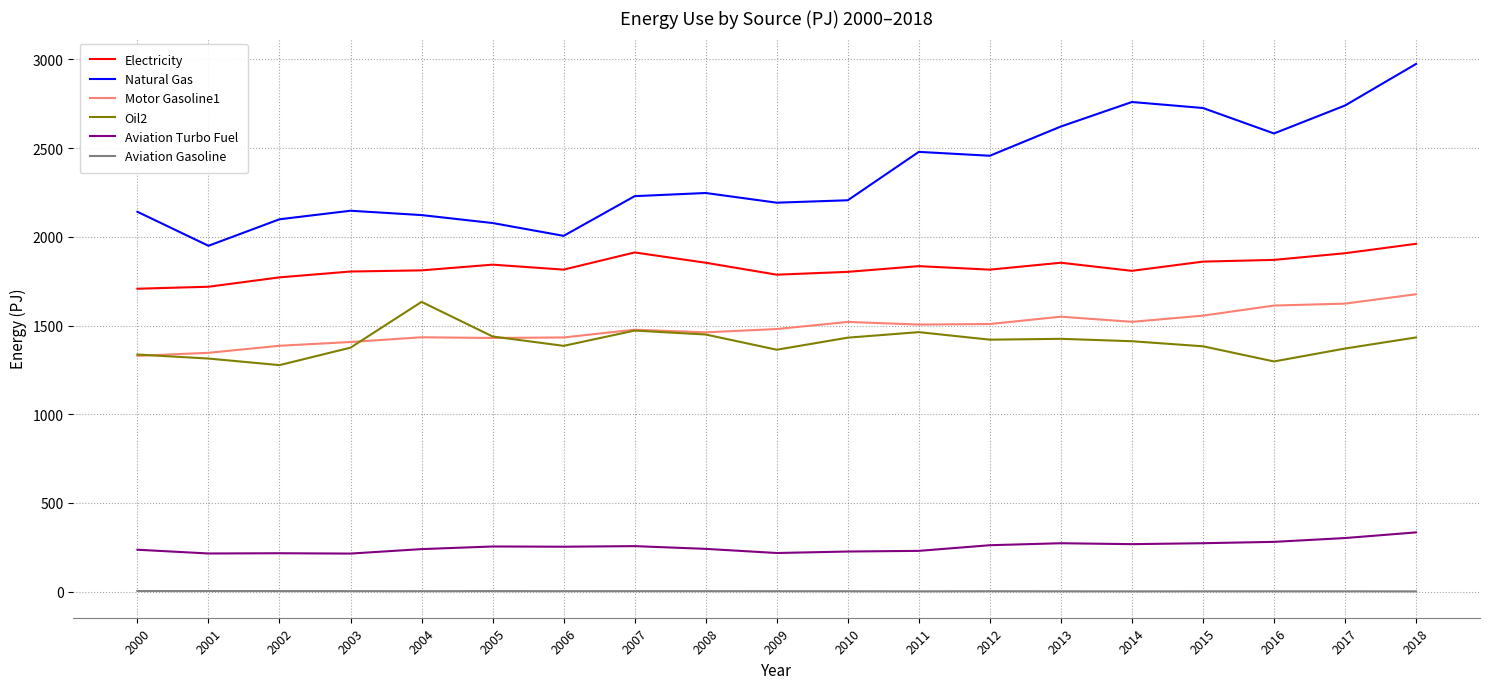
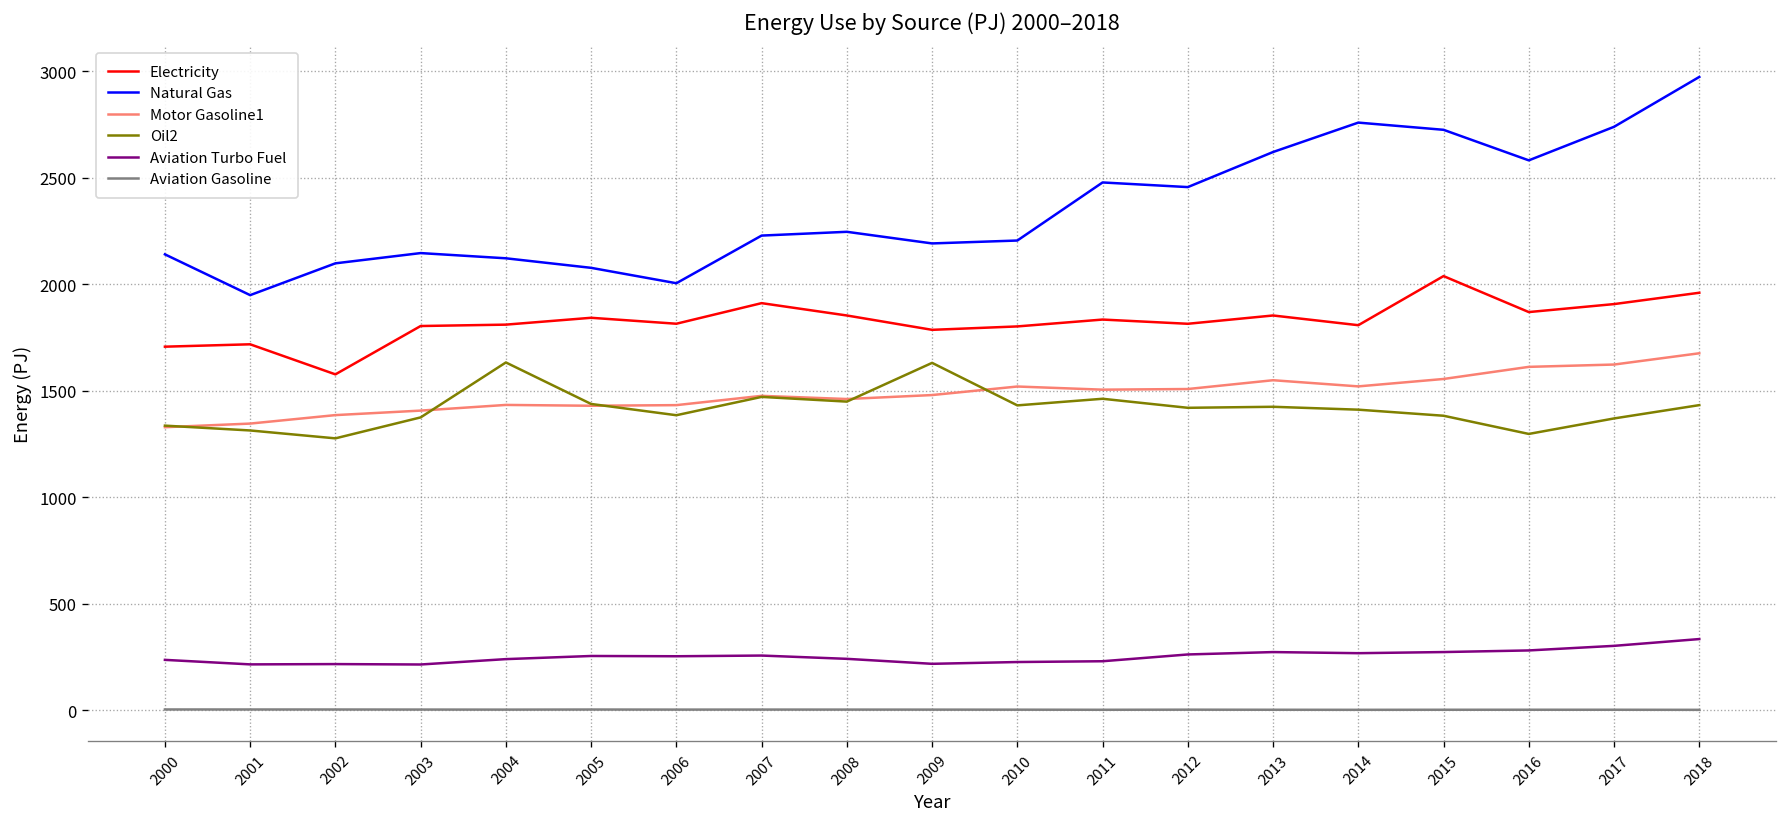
Electricity, 2002: 1770 -> 1580
Oil2, 2009: 1360 -> 1630
Electricity, 2015: 1860 -> 2040
